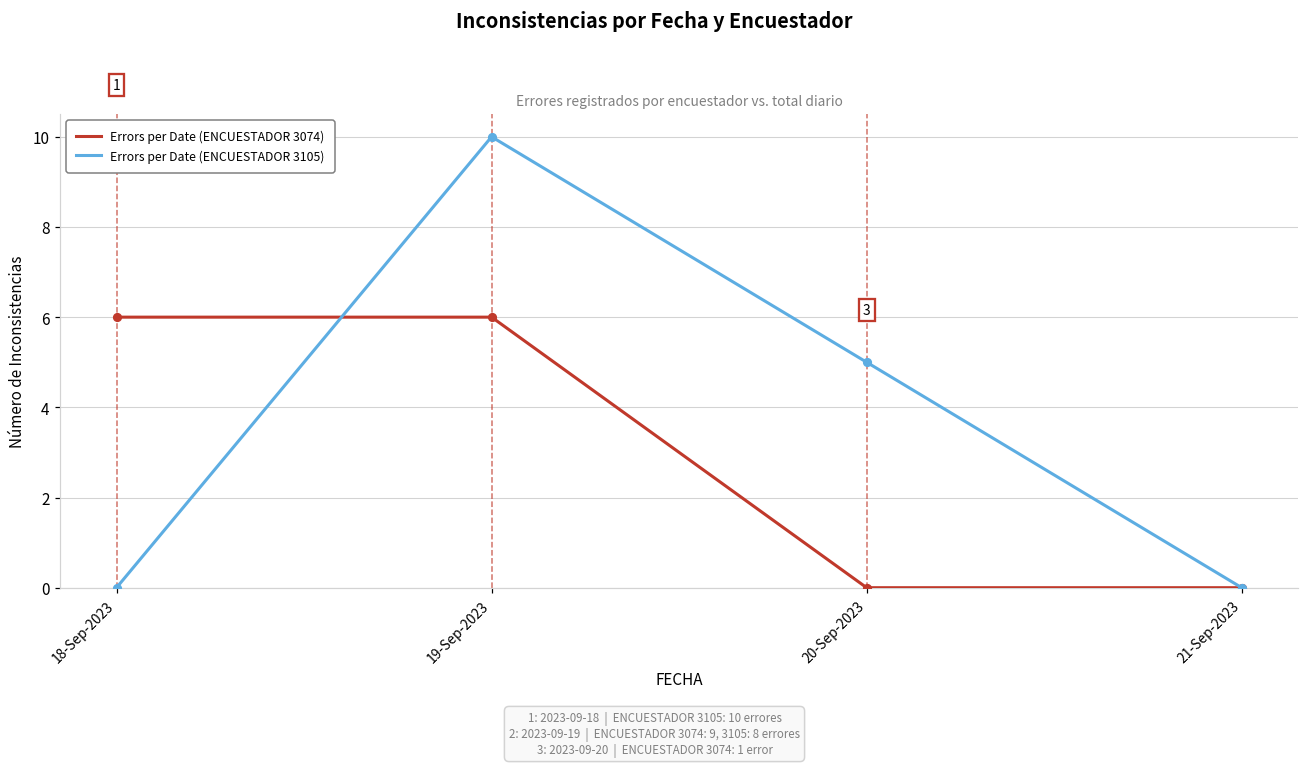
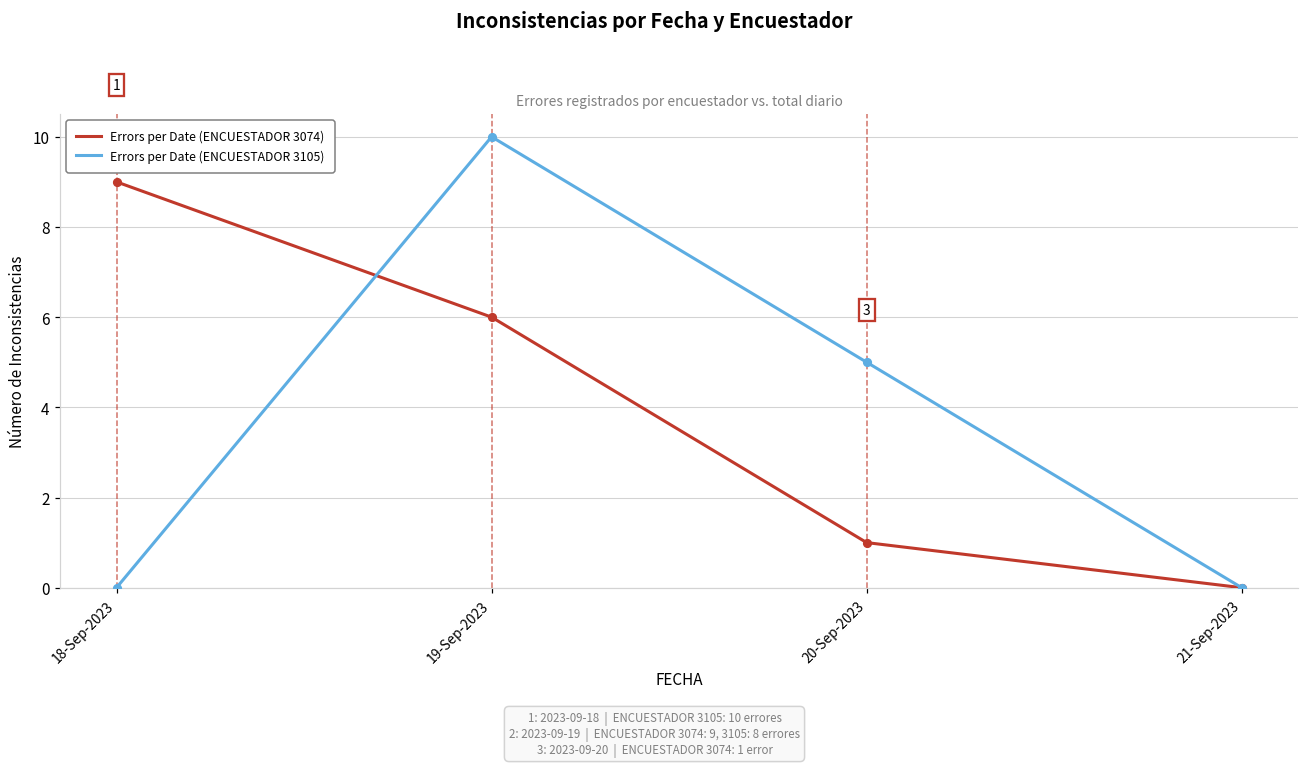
Errors per Date (ENCUESTADOR 3074), 18-Sep-2023: 6 -> 9
Errors per Date (ENCUESTADOR 3074), 20-Sep-2023: 0 -> 1
